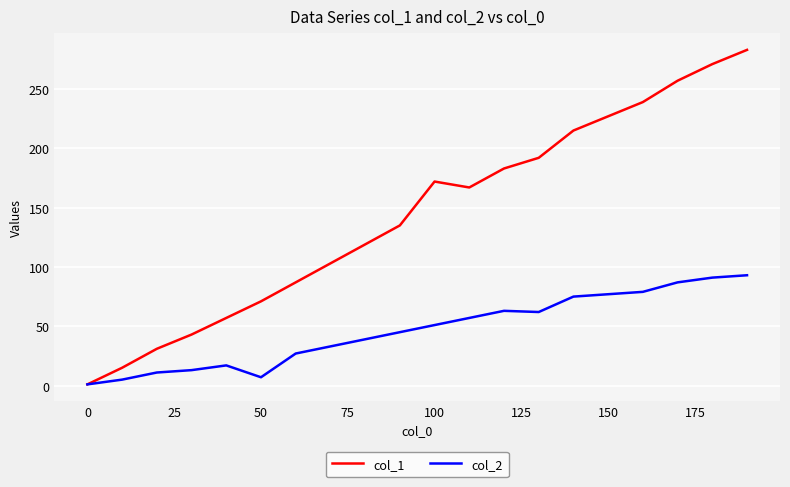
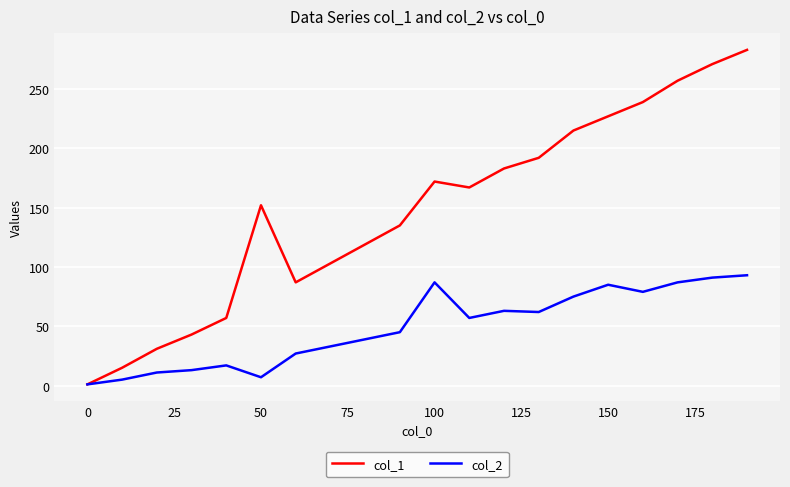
col_1, 50: 71 -> 152
col_2, 100: 51 -> 87
col_2, 150: 77 -> 85
